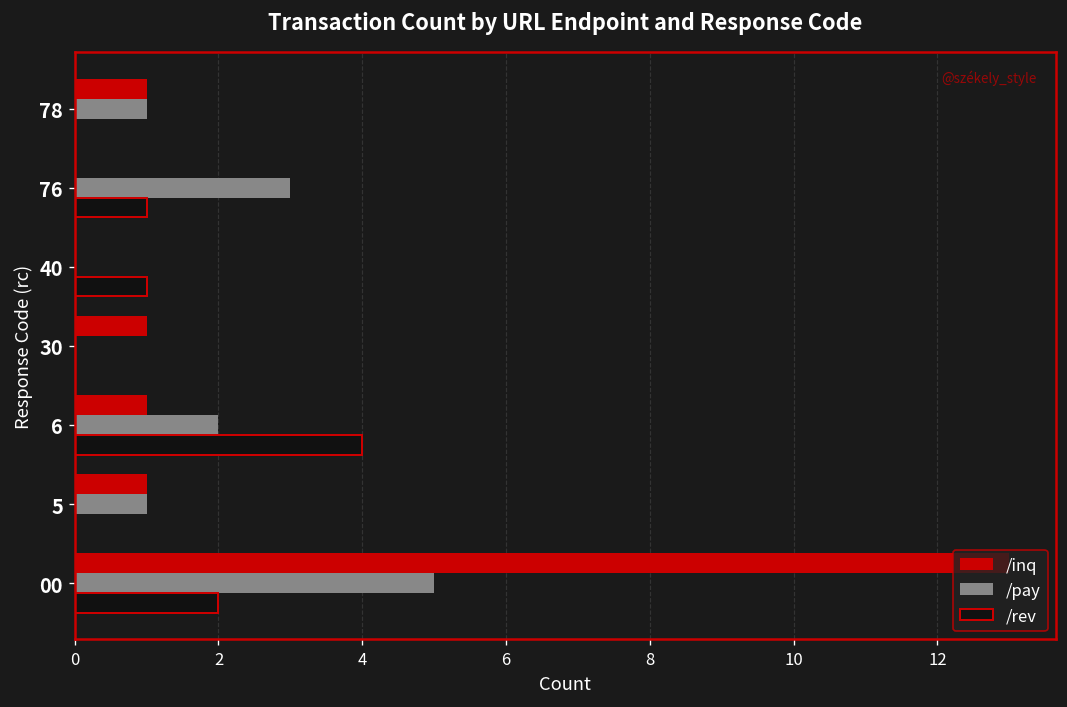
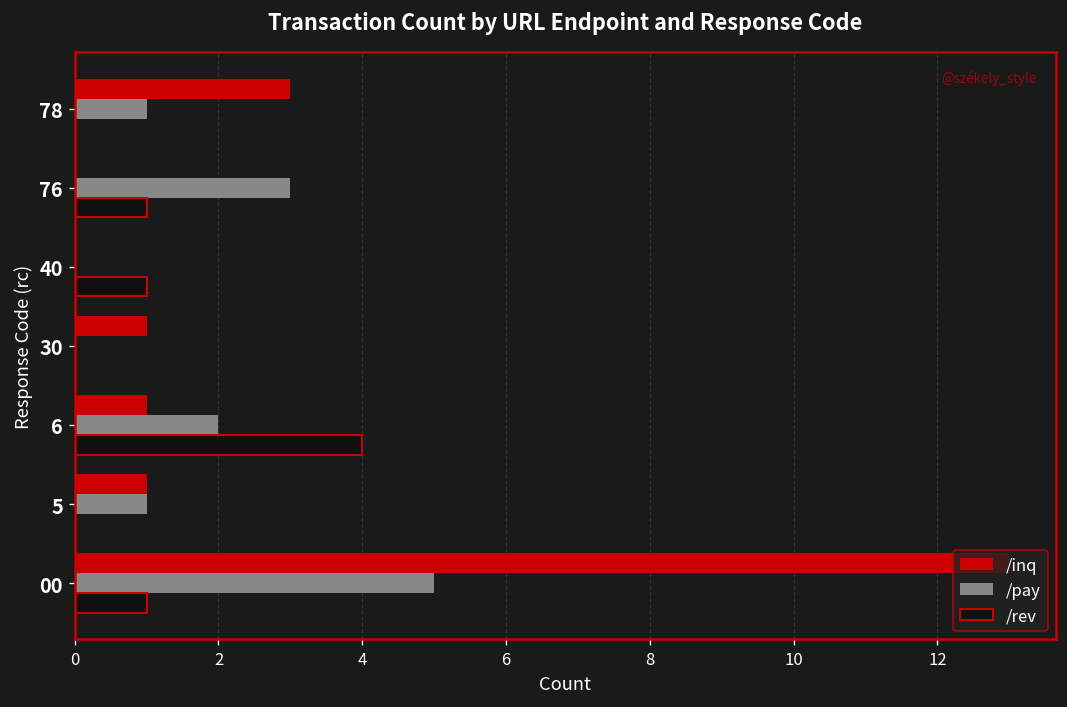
/inq, 78: 1 -> 3
/rev, 00: 2 -> 1
